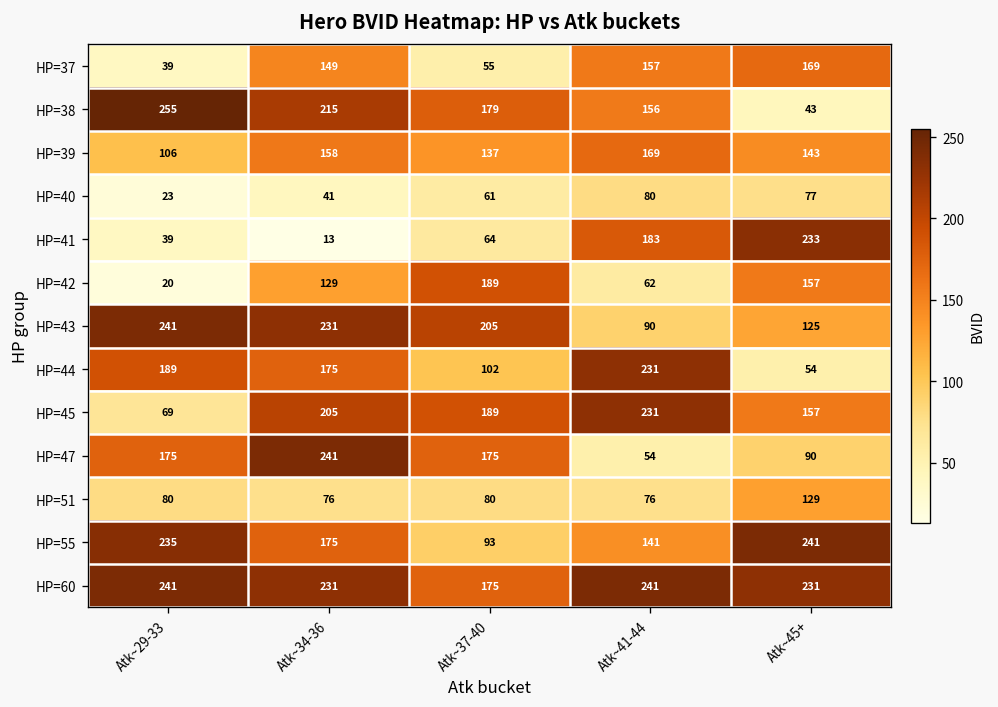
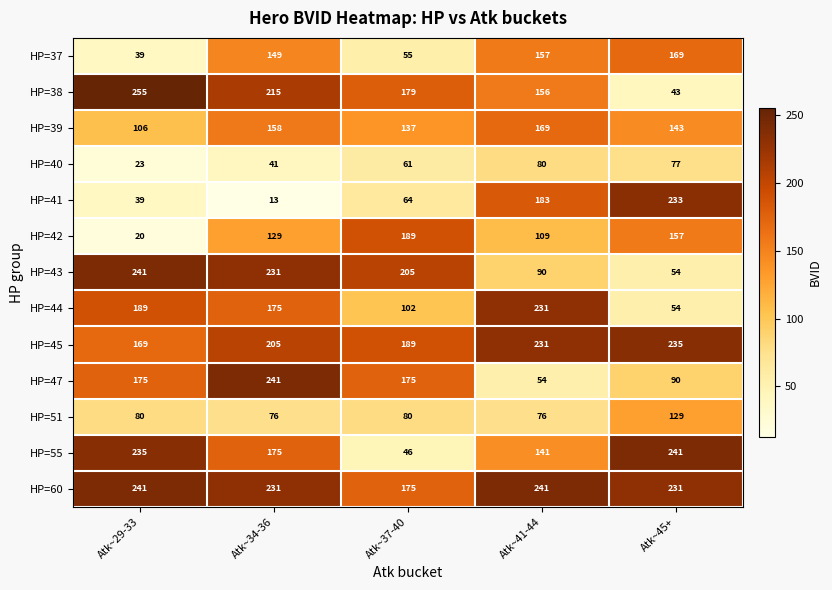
HP=42, Atk~41-44: 62 -> 109
HP=43, Atk~45+: 125 -> 54
HP=45, Atk~29-33: 69 -> 169
HP=45, Atk~45+: 157 -> 235
HP=55, Atk~37-40: 93 -> 46
